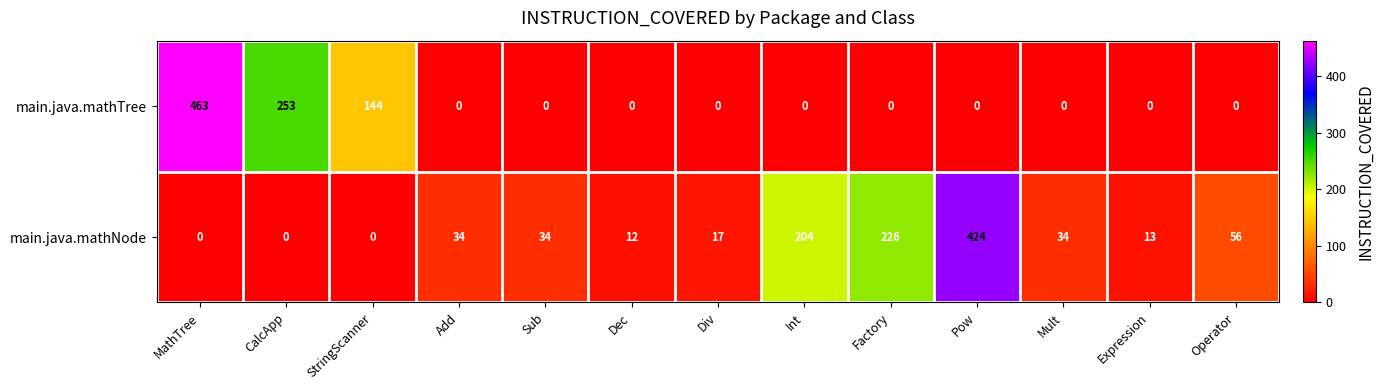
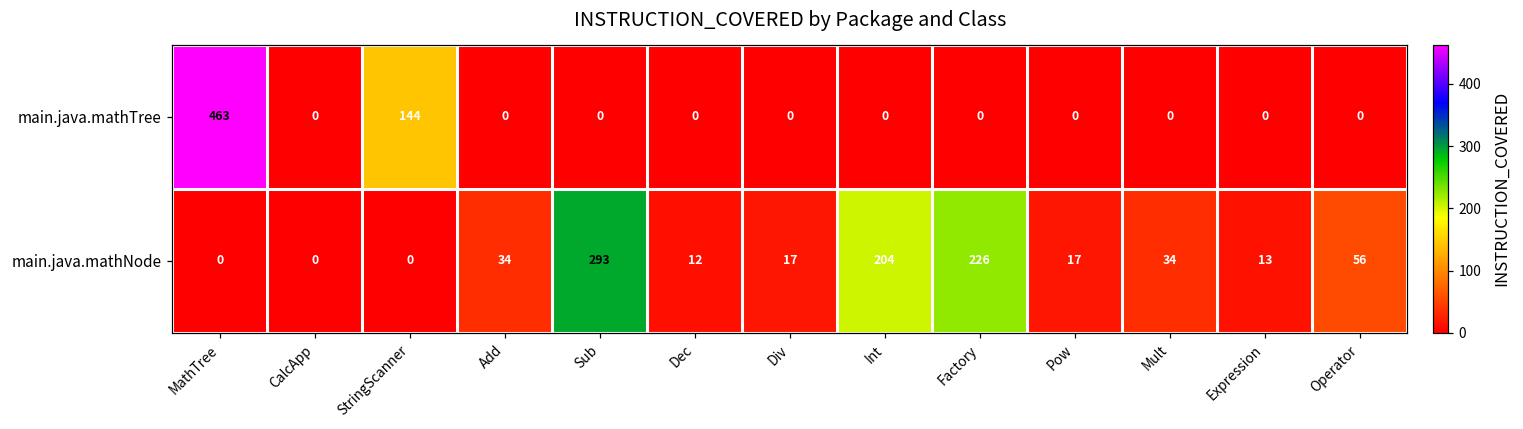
main.java.mathTree, CalcApp: 253 -> 0
main.java.mathNode, Sub: 34 -> 293
main.java.mathNode, Pow: 424 -> 17
